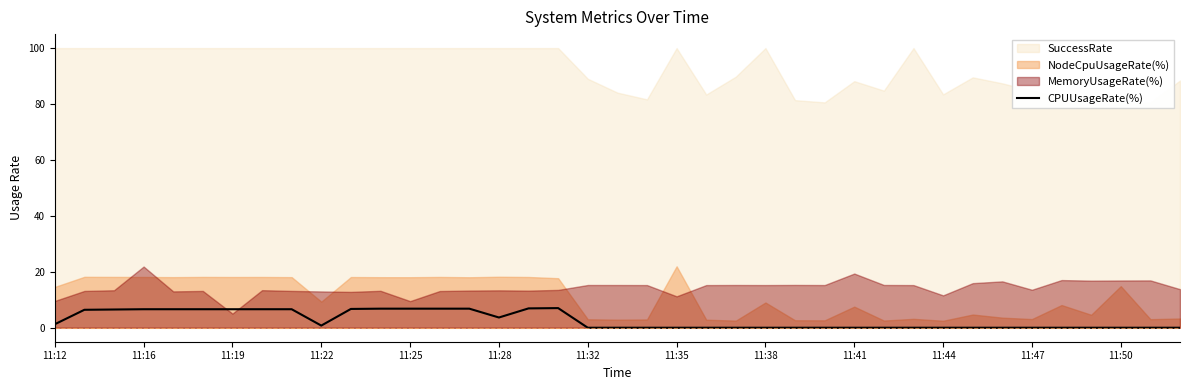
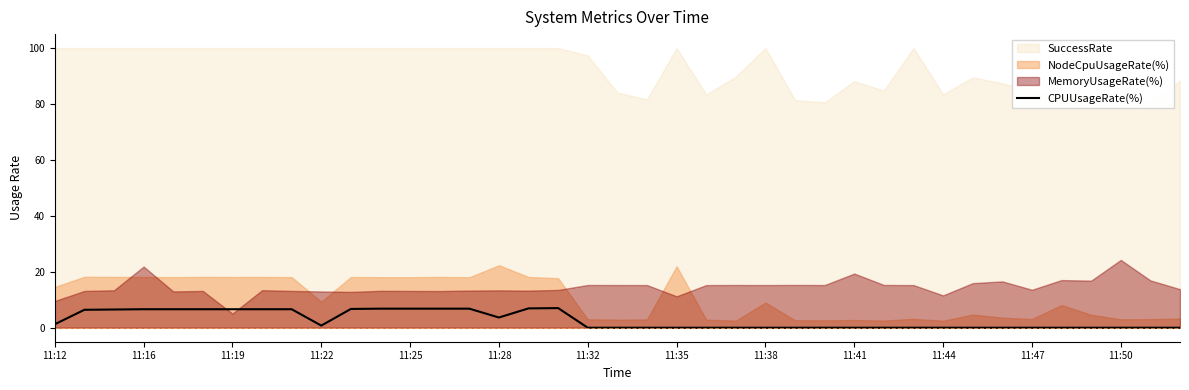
MemoryUsageRate(%), 11:25: 10 -> 13
NodeCpuUsageRate(%), 11:28: 18 -> 22
SuccessRate, 11:32: 89 -> 97
NodeCpuUsageRate(%), 11:41: 8 -> 3
NodeCpuUsageRate(%), 11:50: 15 -> 3
MemoryUsageRate(%), 11:50: 17 -> 24
